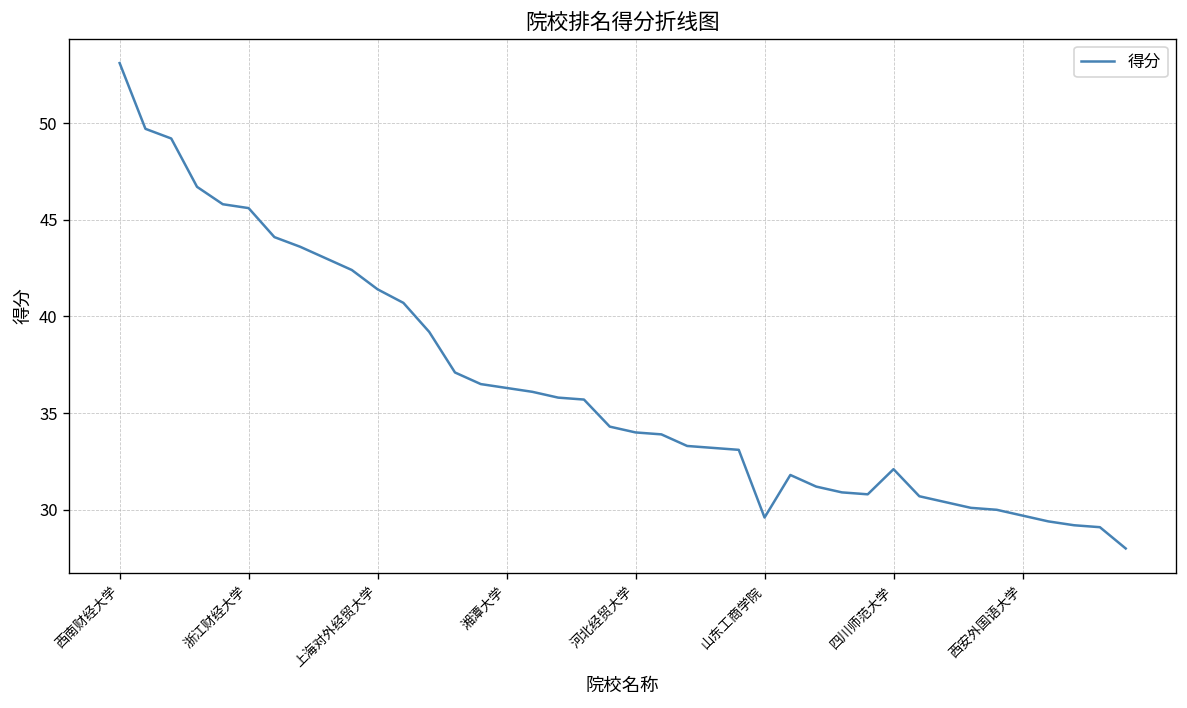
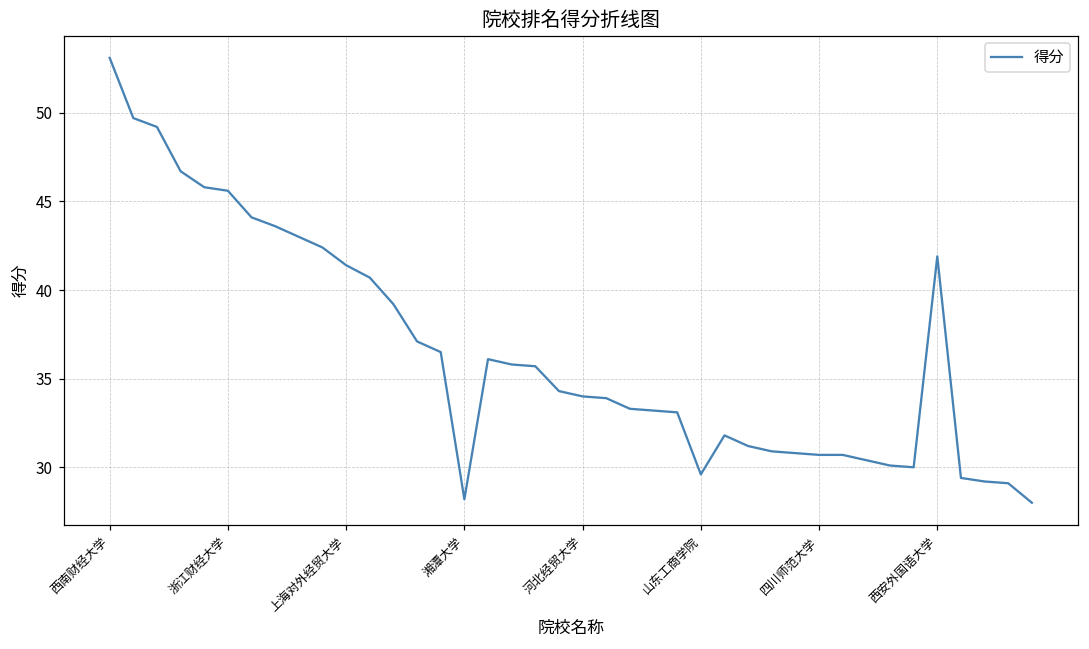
湘潭大学: 36.3 -> 28.2
四川师范大学: 32.1 -> 30.7
西安外国语大学: 29.7 -> 41.9
